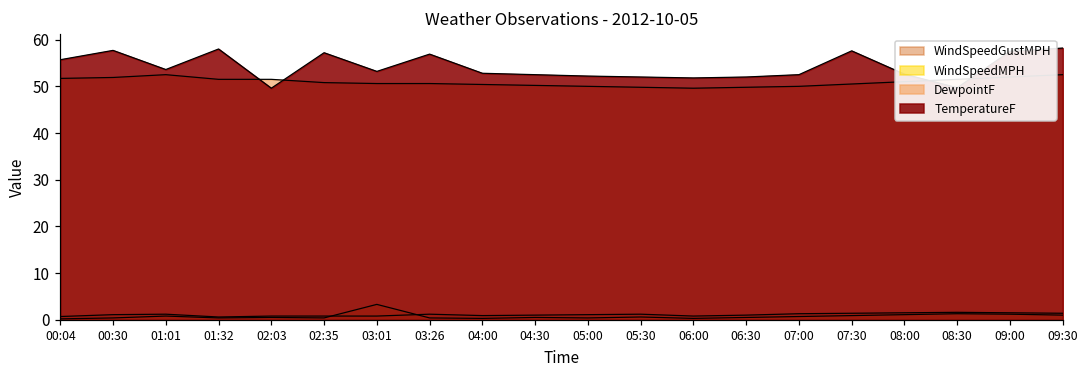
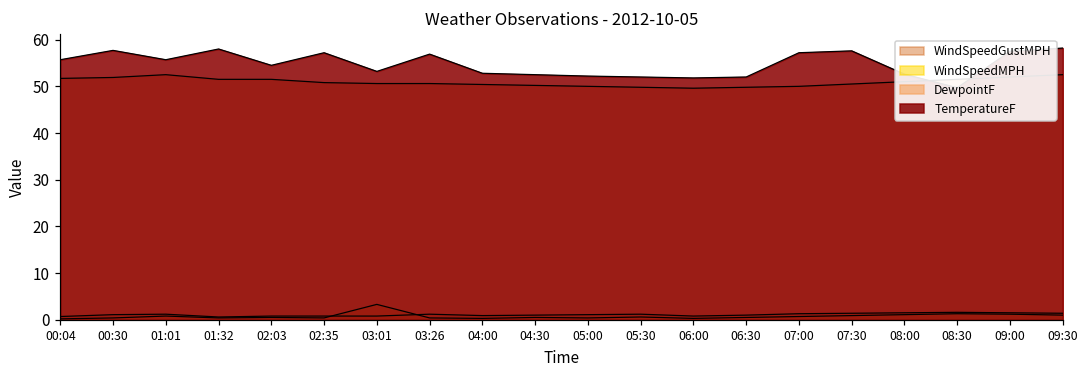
TemperatureF, 01:01: 54 -> 56
TemperatureF, 02:03: 50 -> 55
TemperatureF, 07:00: 53 -> 57
